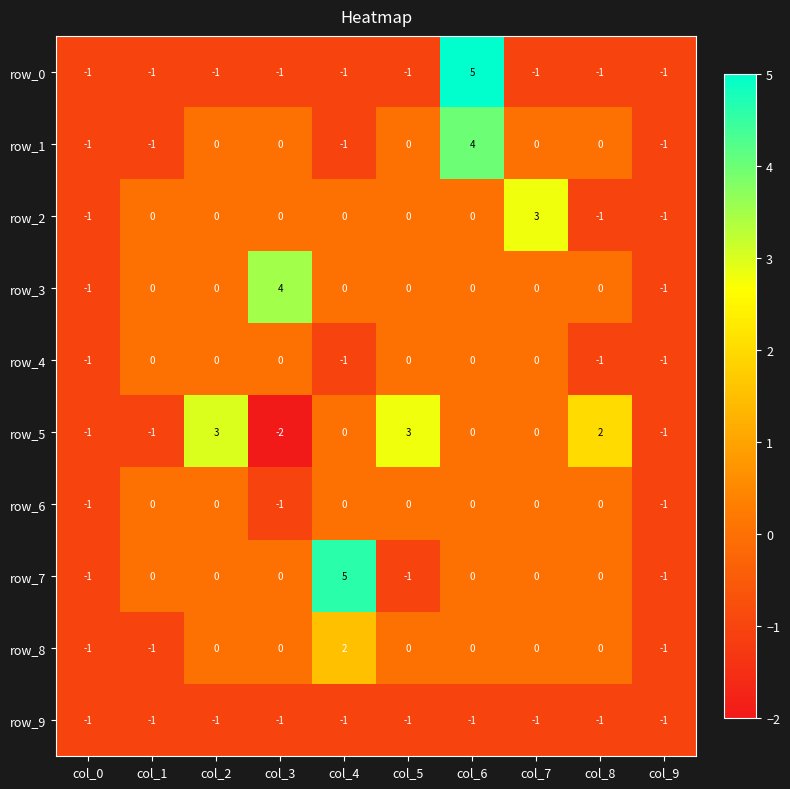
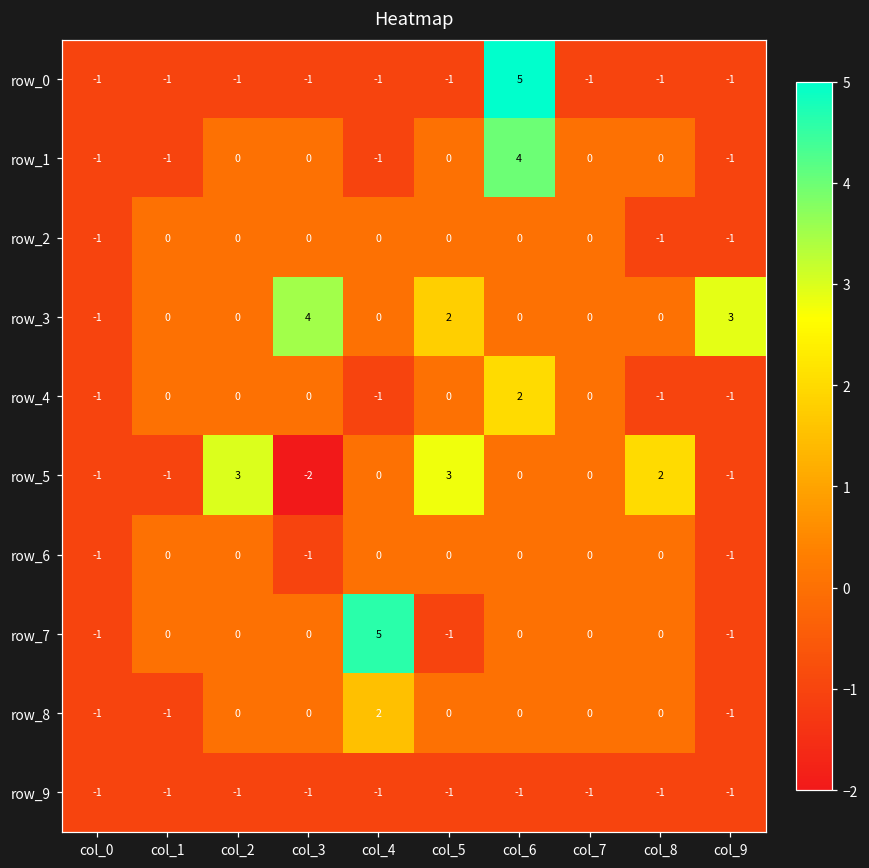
row_2, col_7: 3 -> 0
row_3, col_5: 0 -> 2
row_3, col_9: -1 -> 3
row_4, col_6: 0 -> 2
